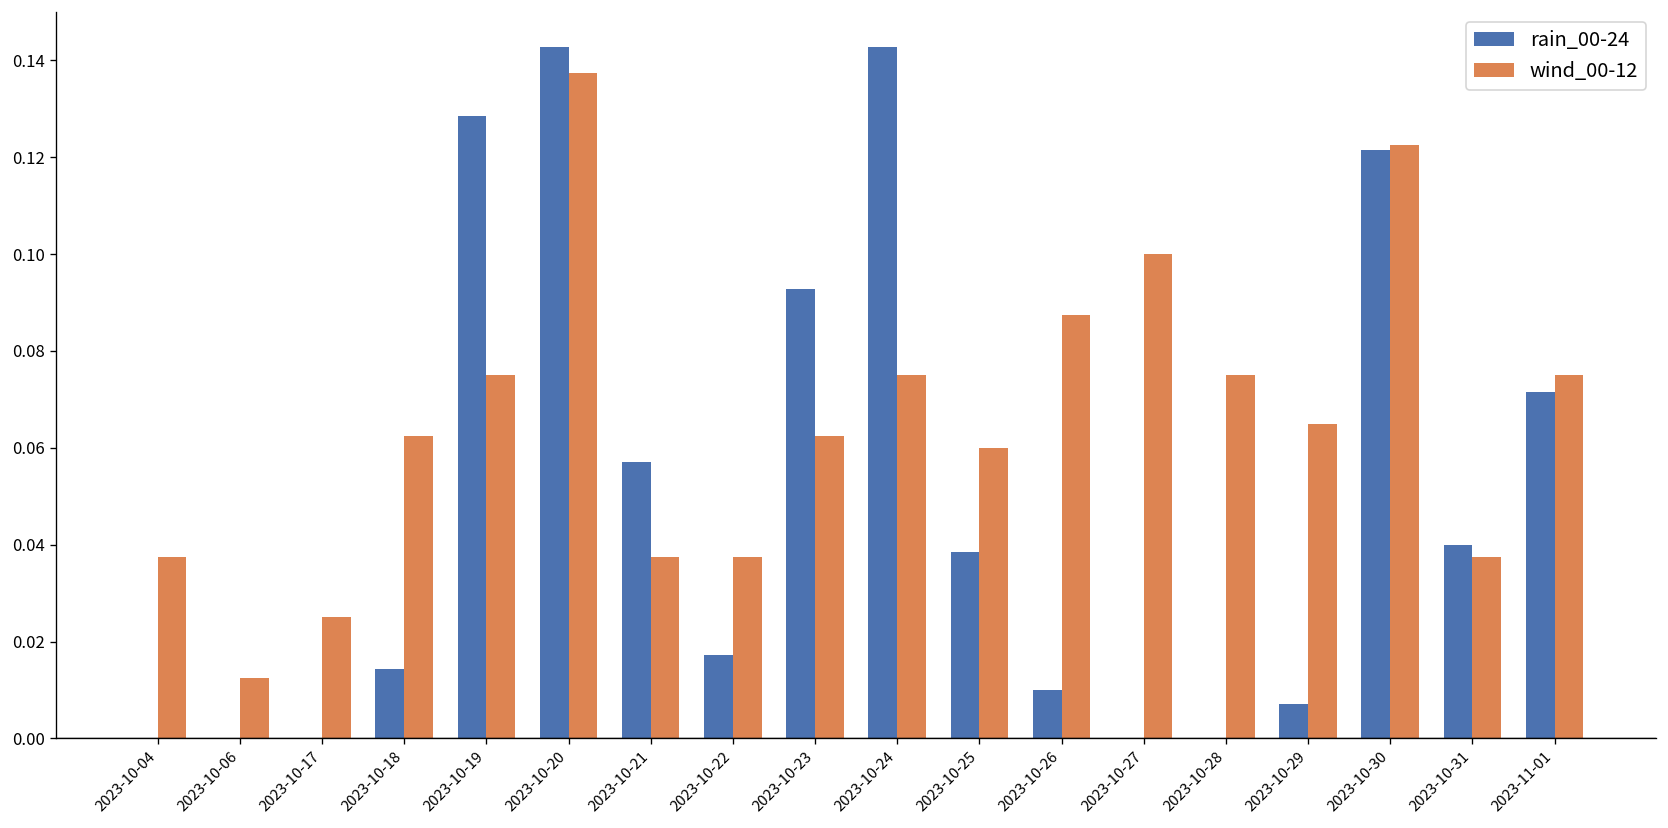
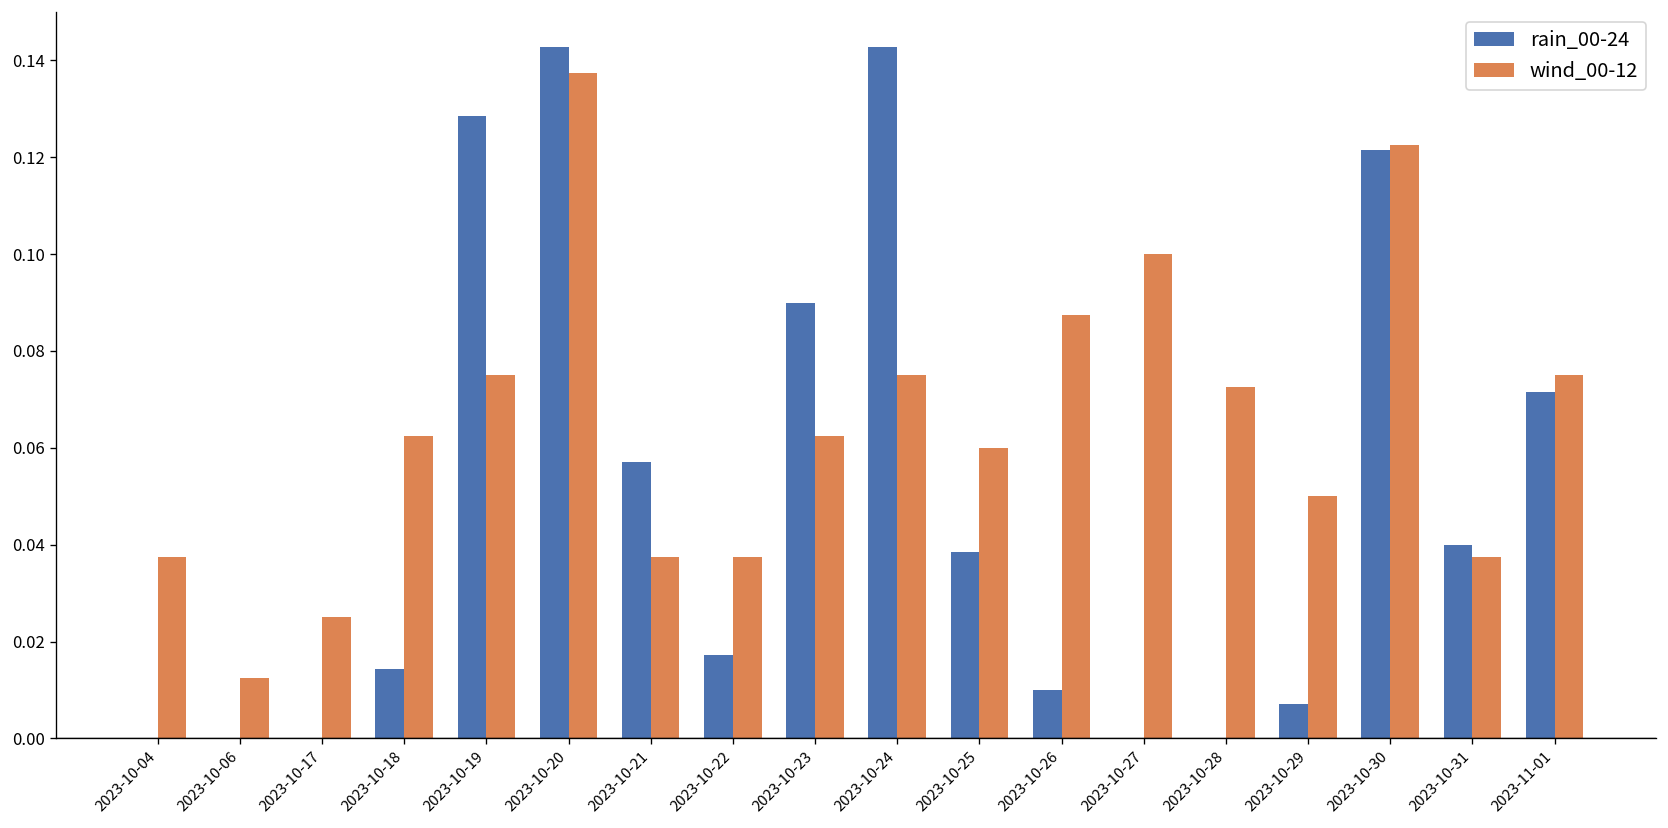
rain_00-24, 2023-10-23: 0.093 -> 0.090
wind_00-12, 2023-10-28: 0.075 -> 0.073
wind_00-12, 2023-10-29: 0.065 -> 0.050
